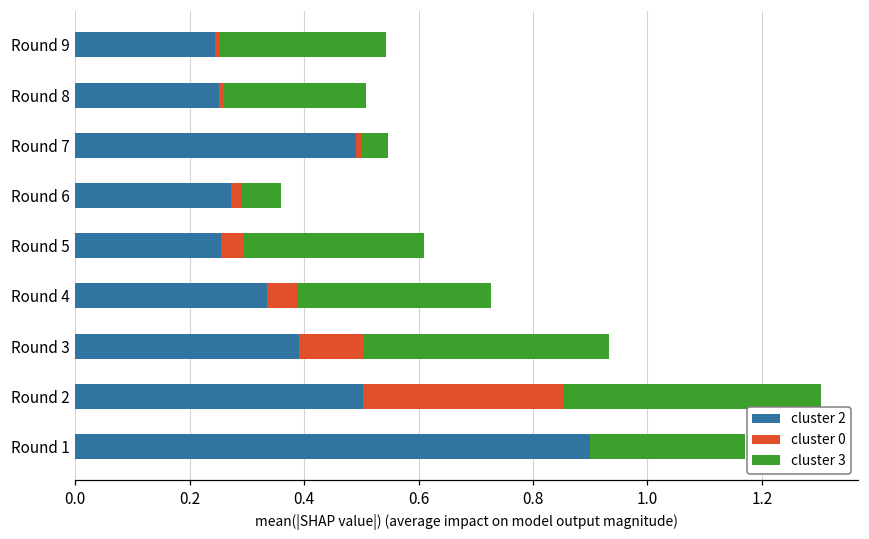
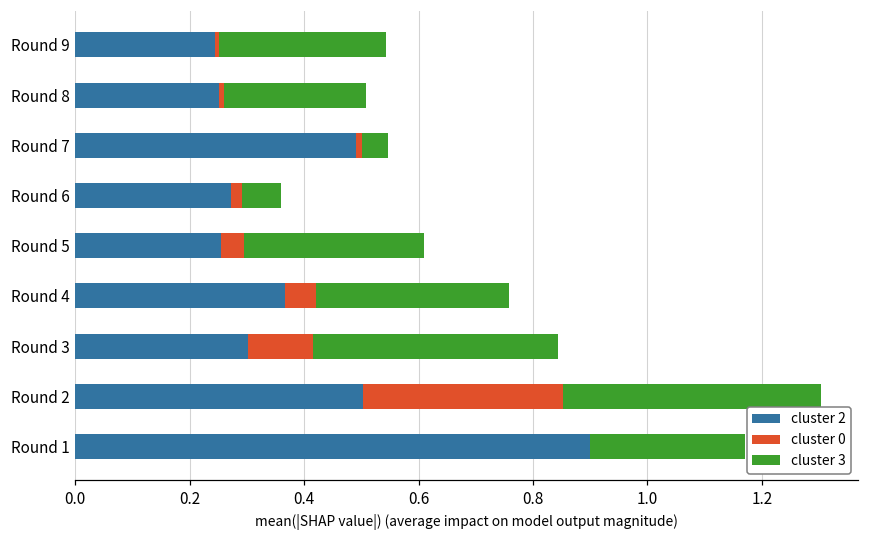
cluster 2, Round 4: 0.33 -> 0.37
cluster 2, Round 3: 0.39 -> 0.30
